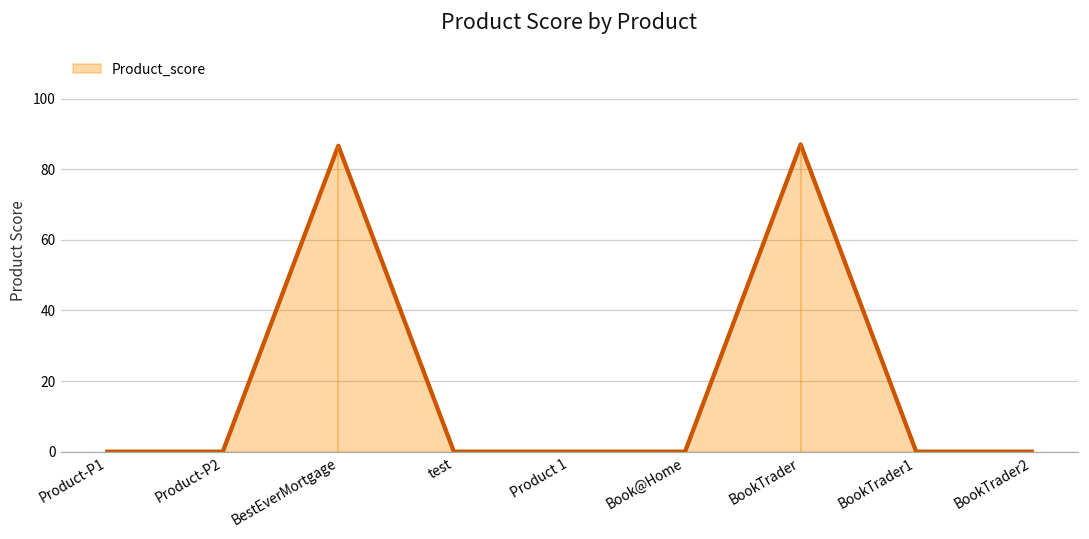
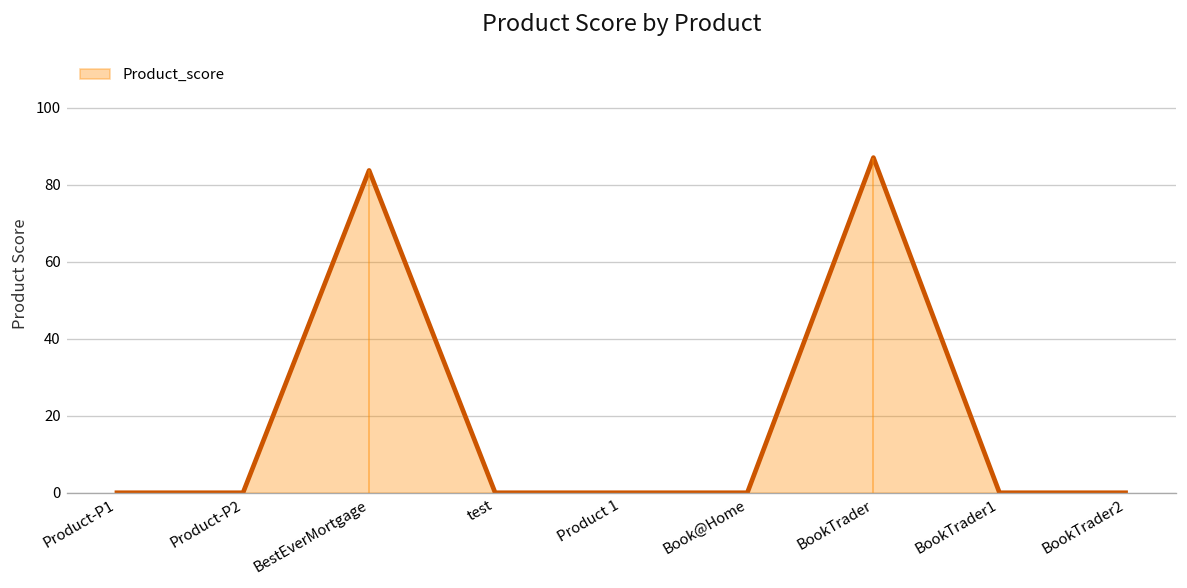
BestEverMortgage: 87 -> 84
